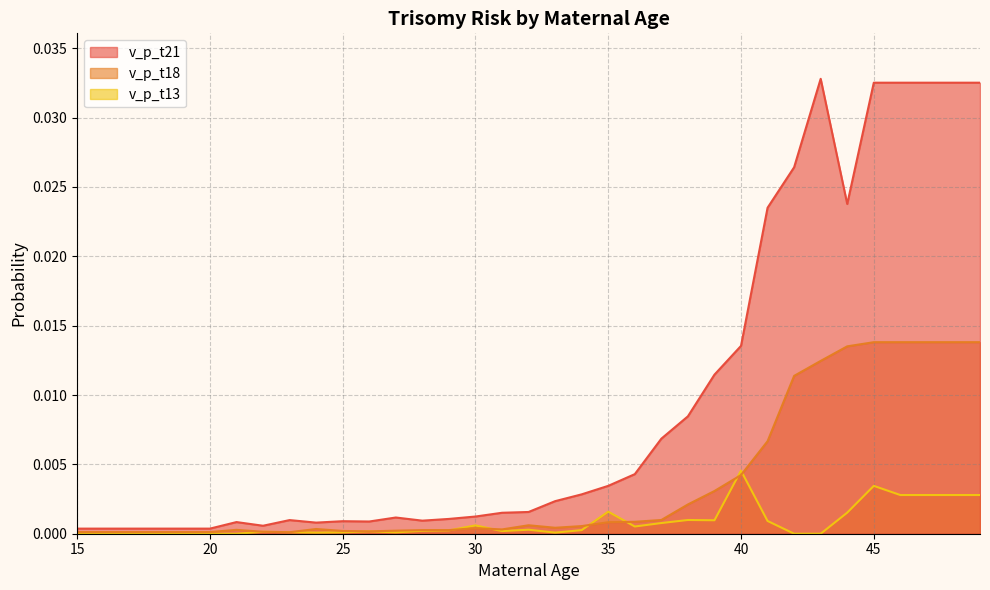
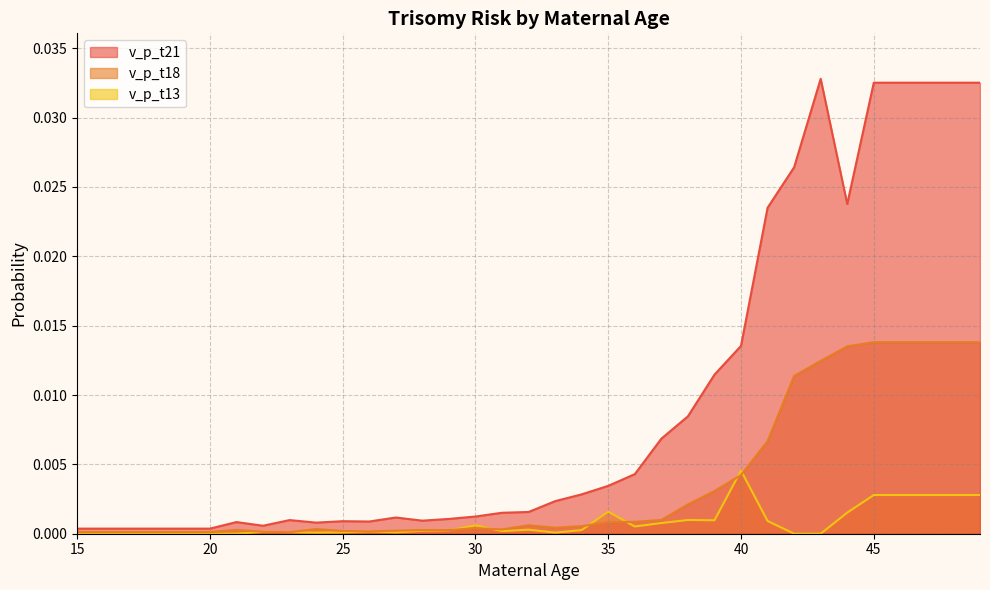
v_p_t13, 45: 0.0035 -> 0.0028
